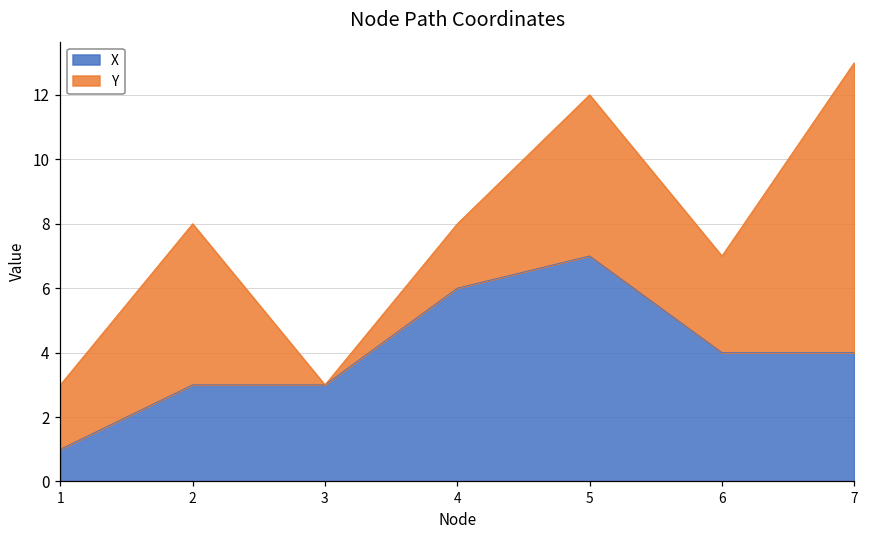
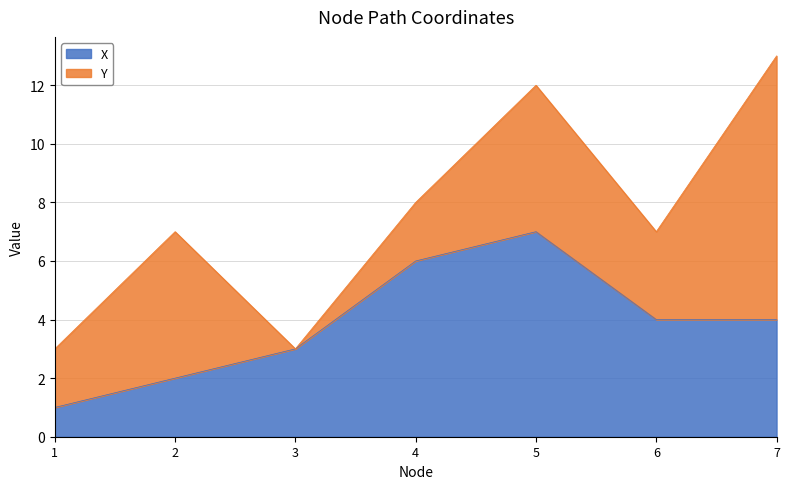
X, 2: 3 -> 2
